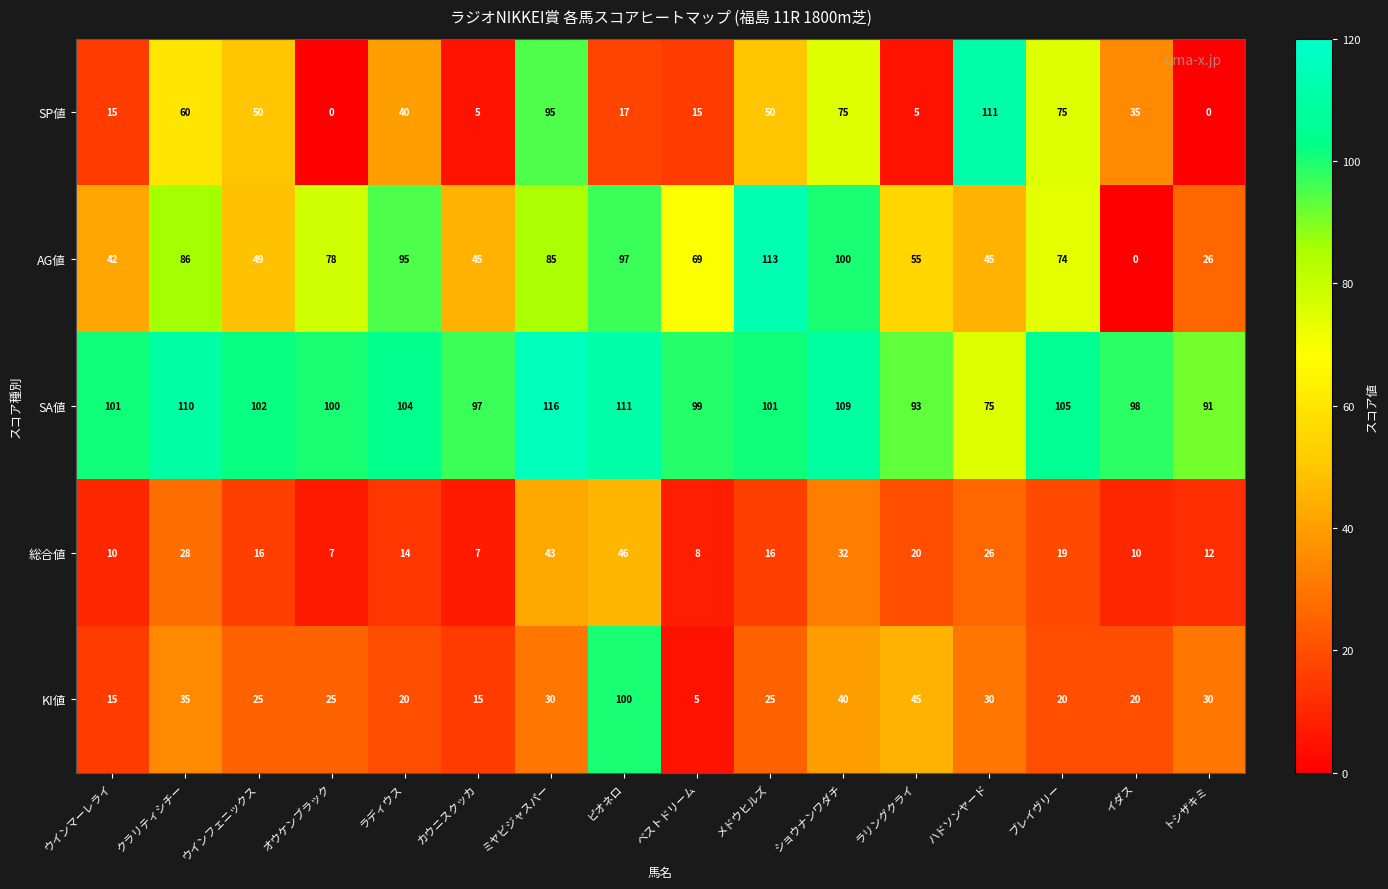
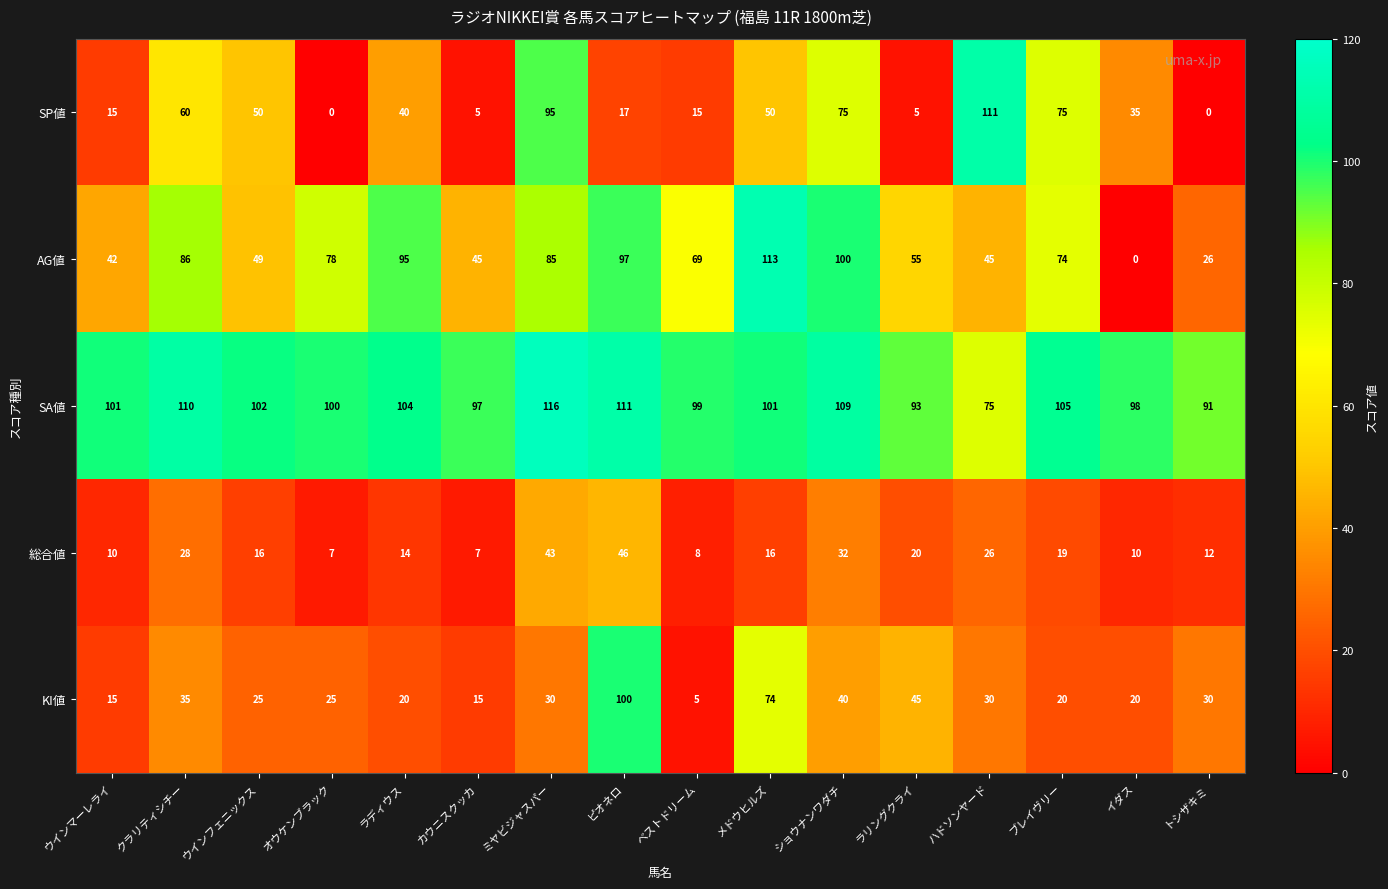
KI値, メドウヒルズ: 25 -> 74
